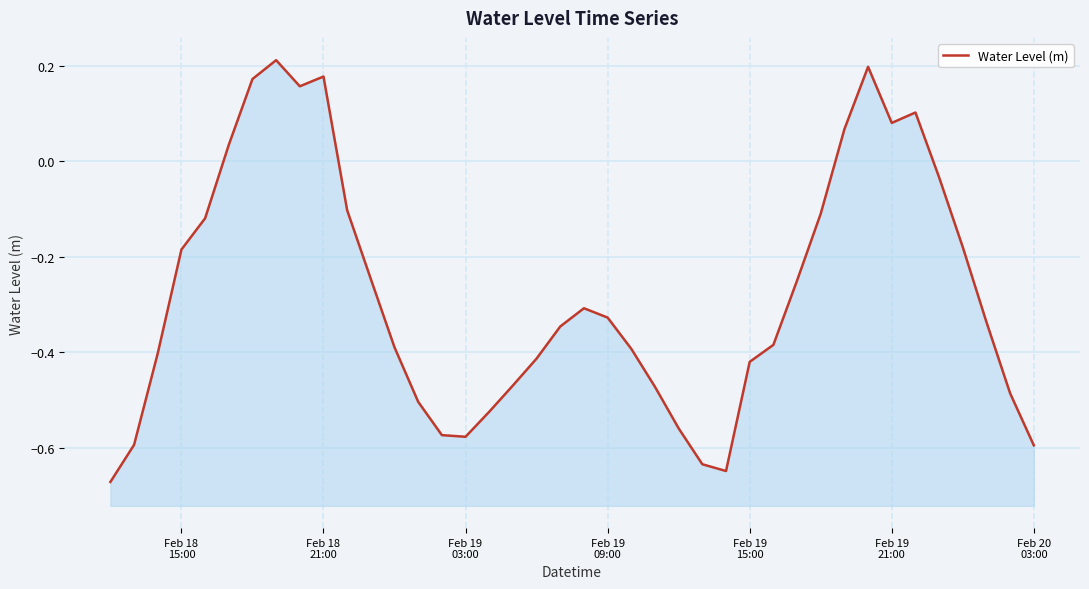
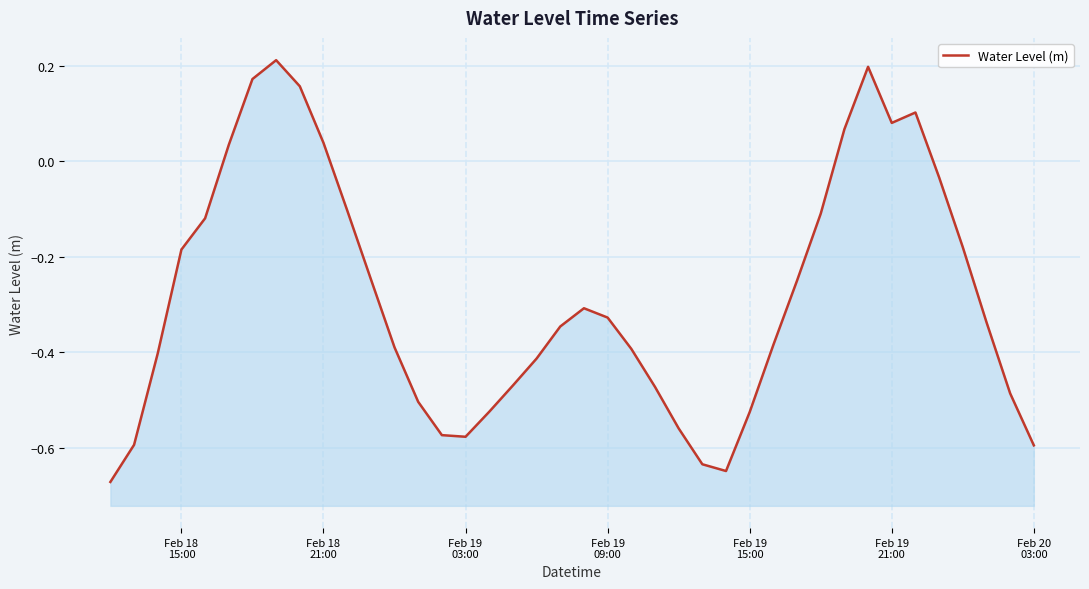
Feb 18 21:00: 0.18 -> 0.04
Feb 19 15:00: -0.42 -> -0.52
